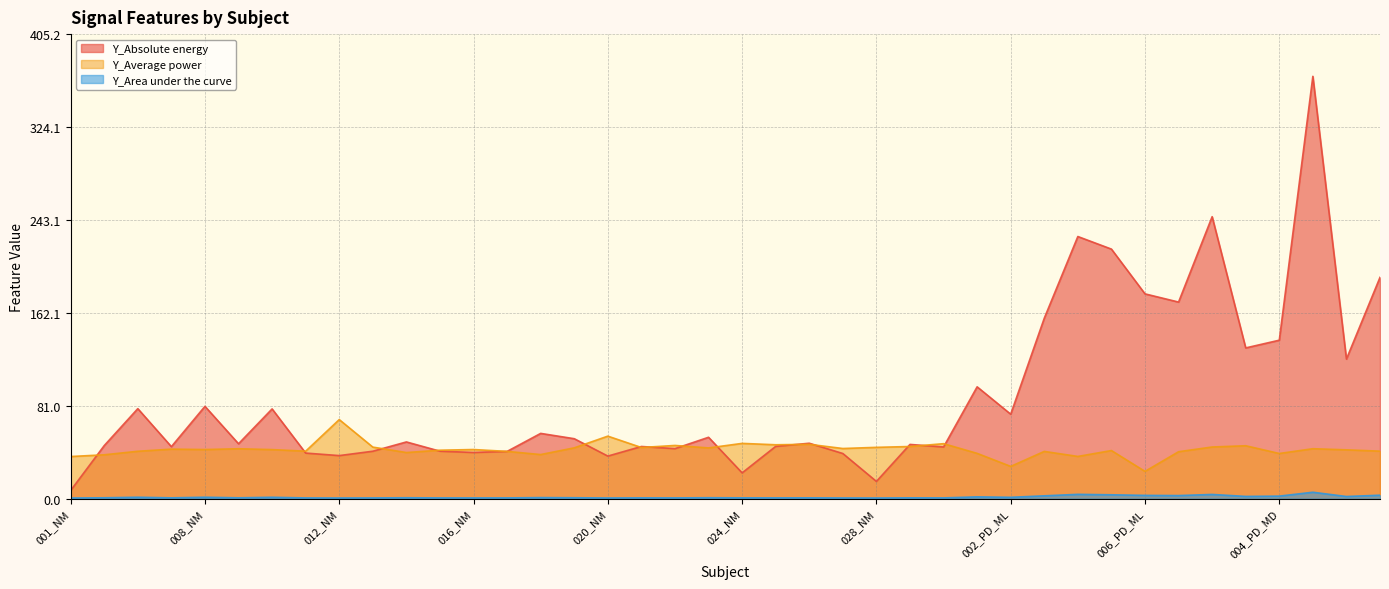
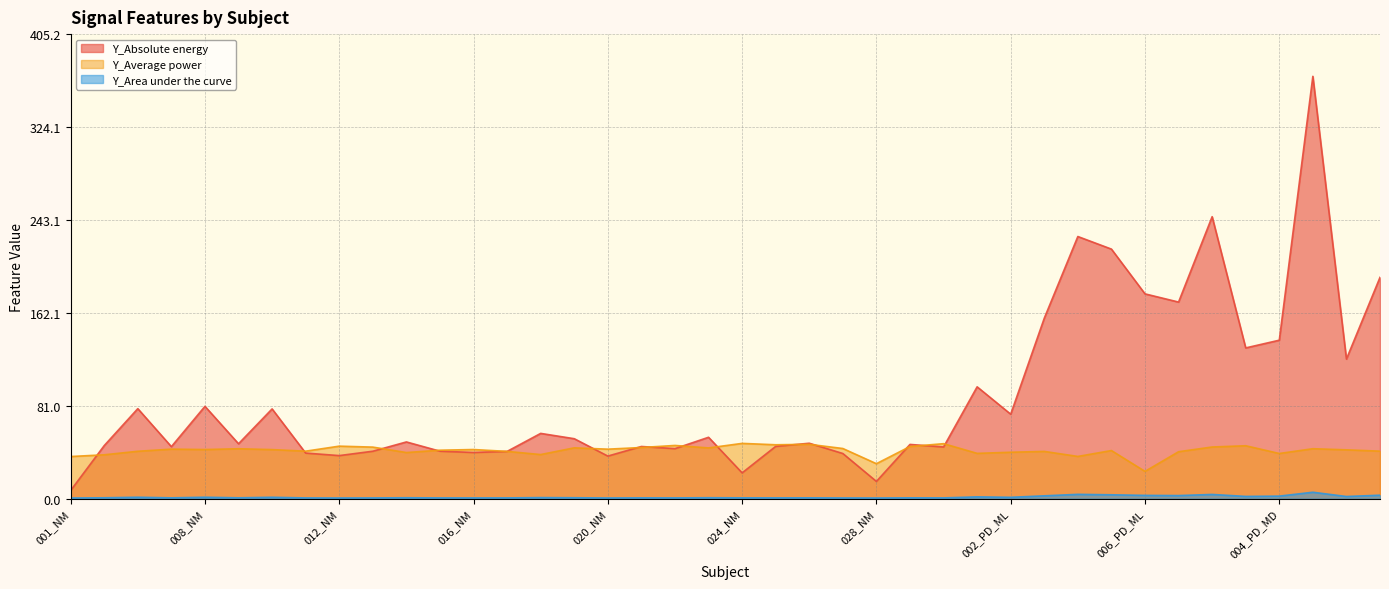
Y_Average power, 012_NM: 69 -> 46
Y_Average power, 020_NM: 55 -> 43
Y_Average power, 028_NM: 45 -> 30
Y_Average power, 002_PD_ML: 28 -> 40
